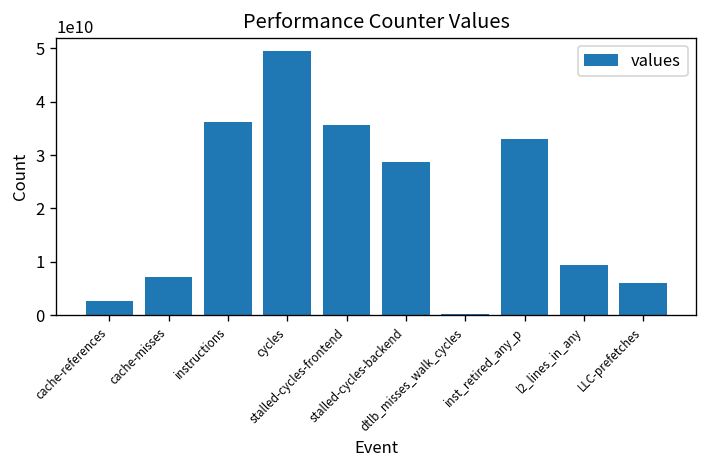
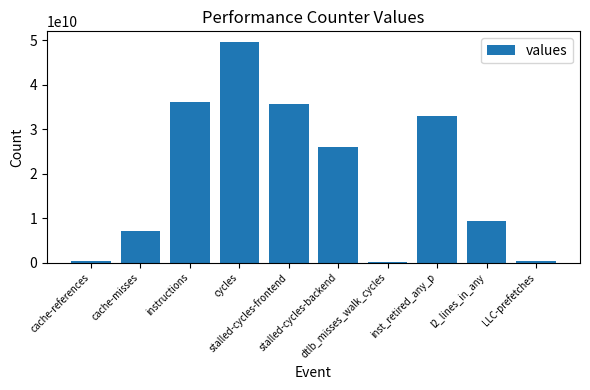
cache-references: 3000000000 -> 0
stalled-cycles-backend: 29000000000 -> 26000000000
LLC-prefetches: 6000000000 -> 0
